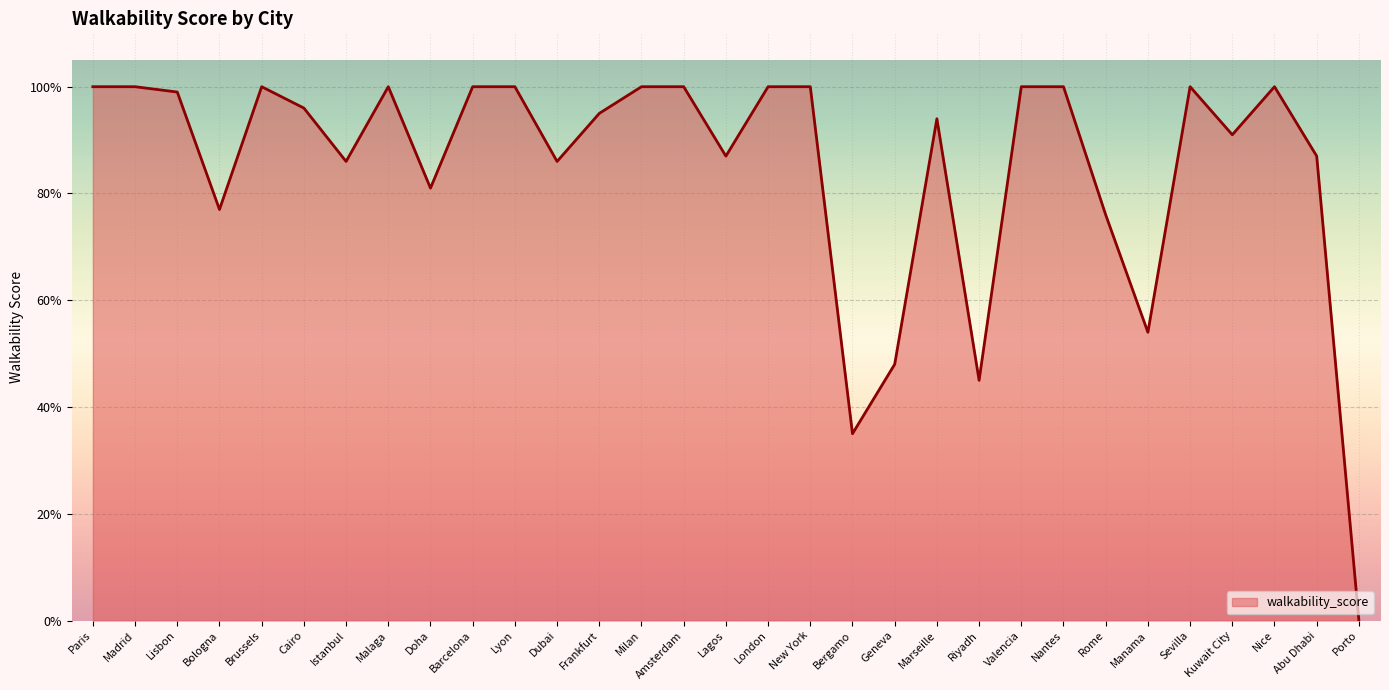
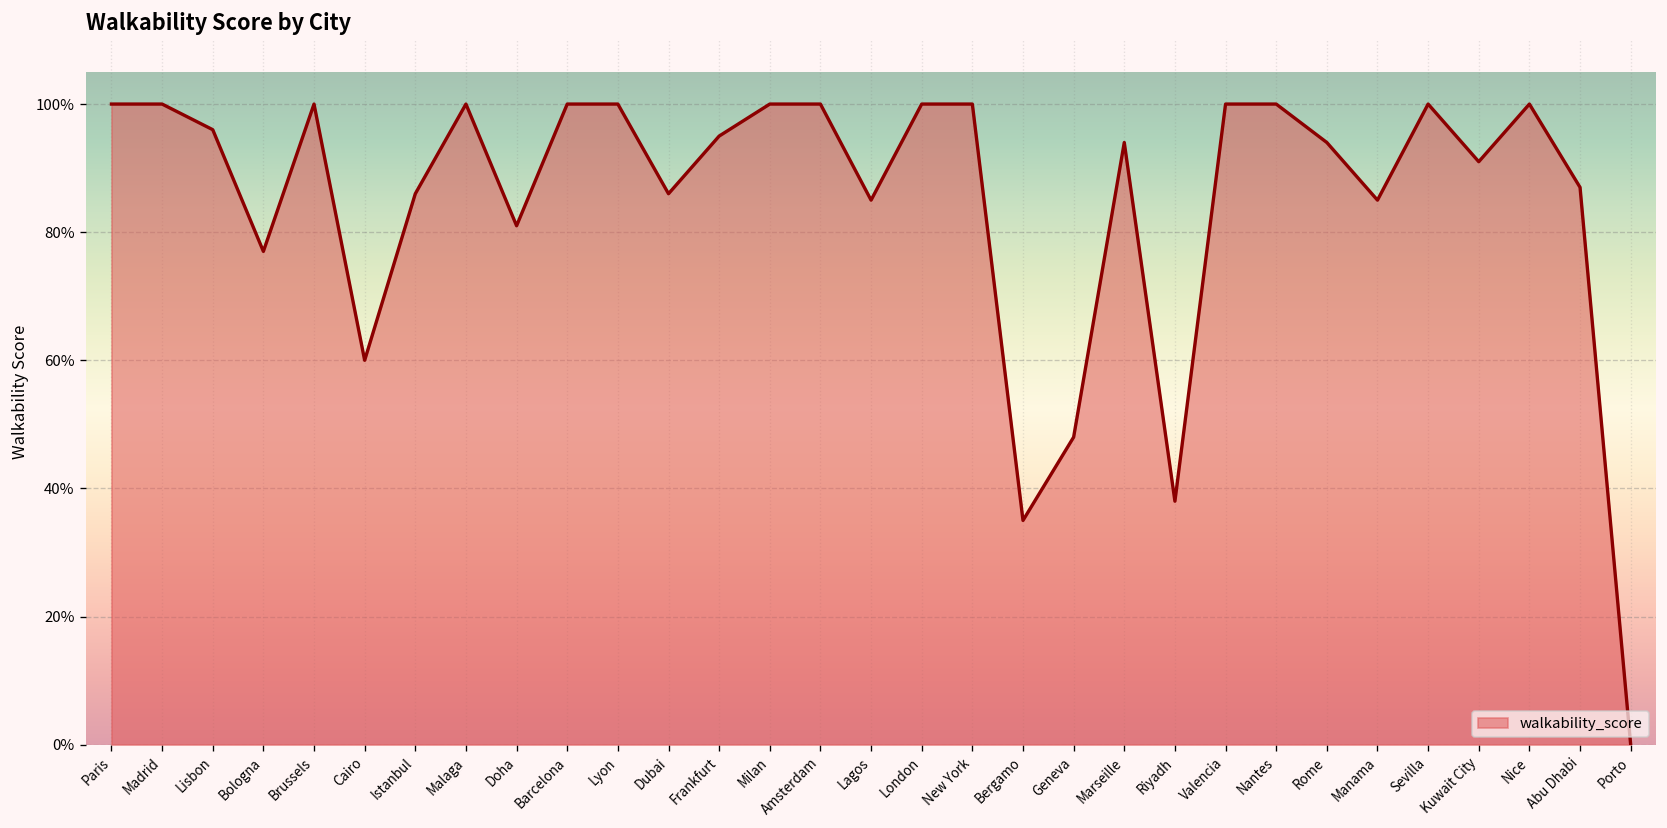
Lisbon: 99% -> 96%
Cairo: 96% -> 60%
Lagos: 87% -> 85%
Riyadh: 45% -> 38%
Rome: 76% -> 94%
Manama: 54% -> 85%
